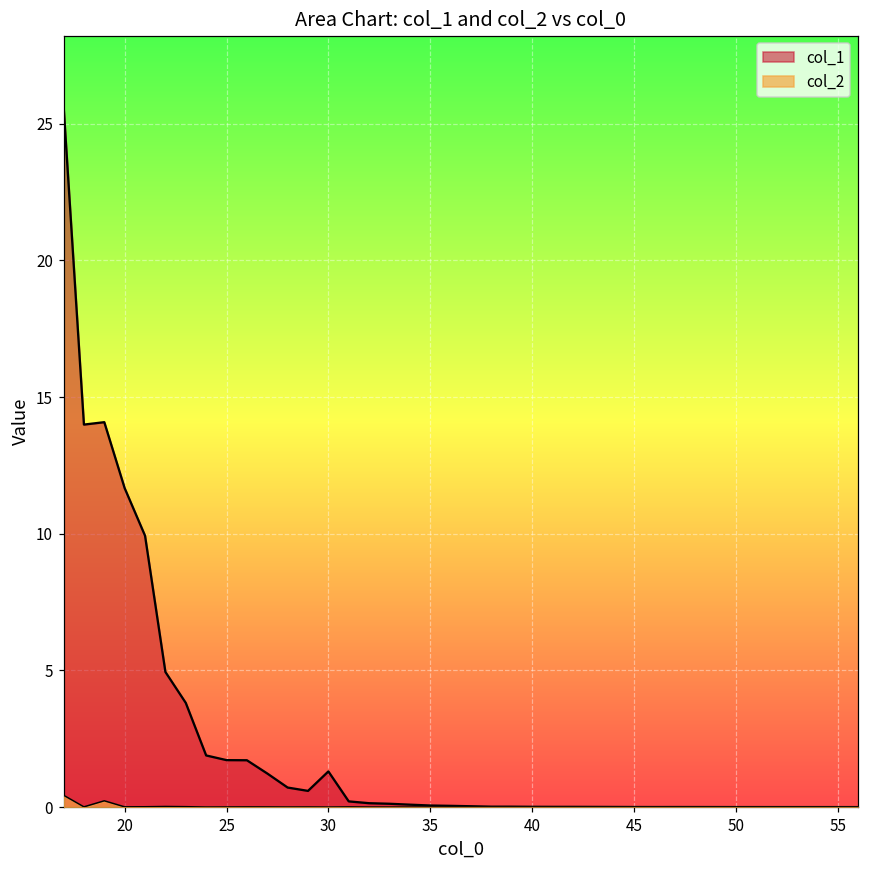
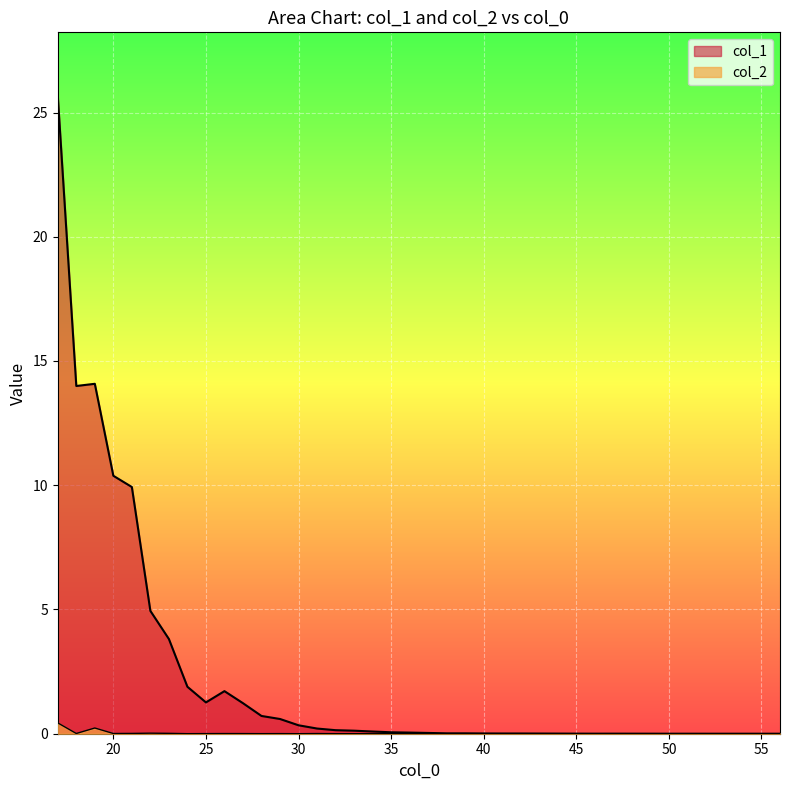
col_1, 20: 11.7 -> 10.4
col_1, 25: 1.7 -> 1.3
col_1, 30: 1.3 -> 0.3
